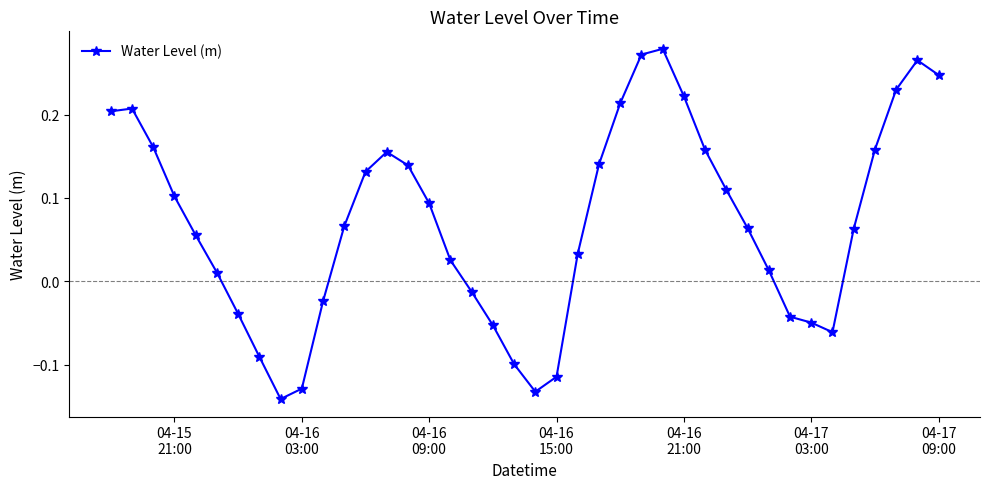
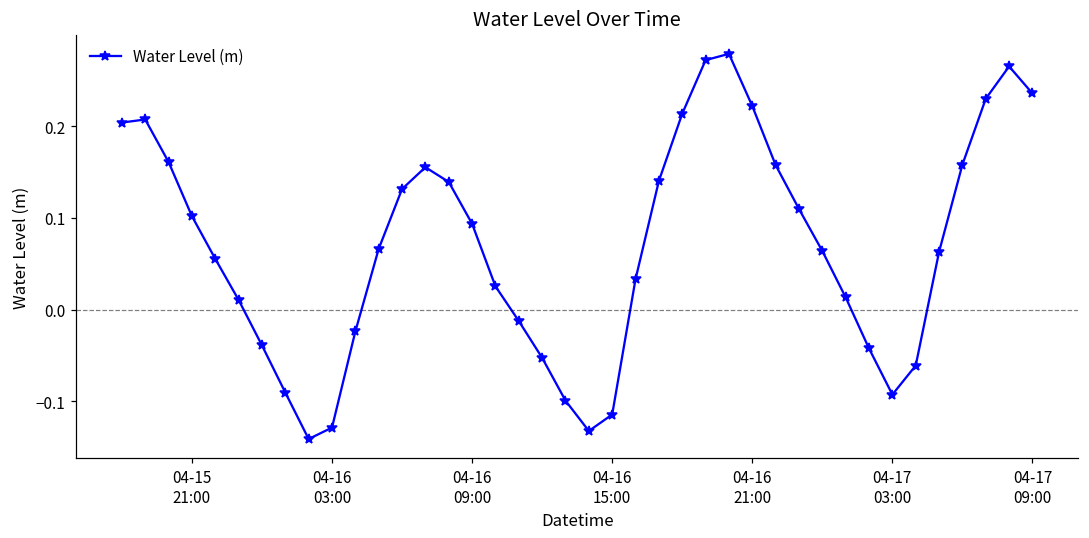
04-17 03:00: -0.05 -> -0.09
04-17 09:00: 0.25 -> 0.24
